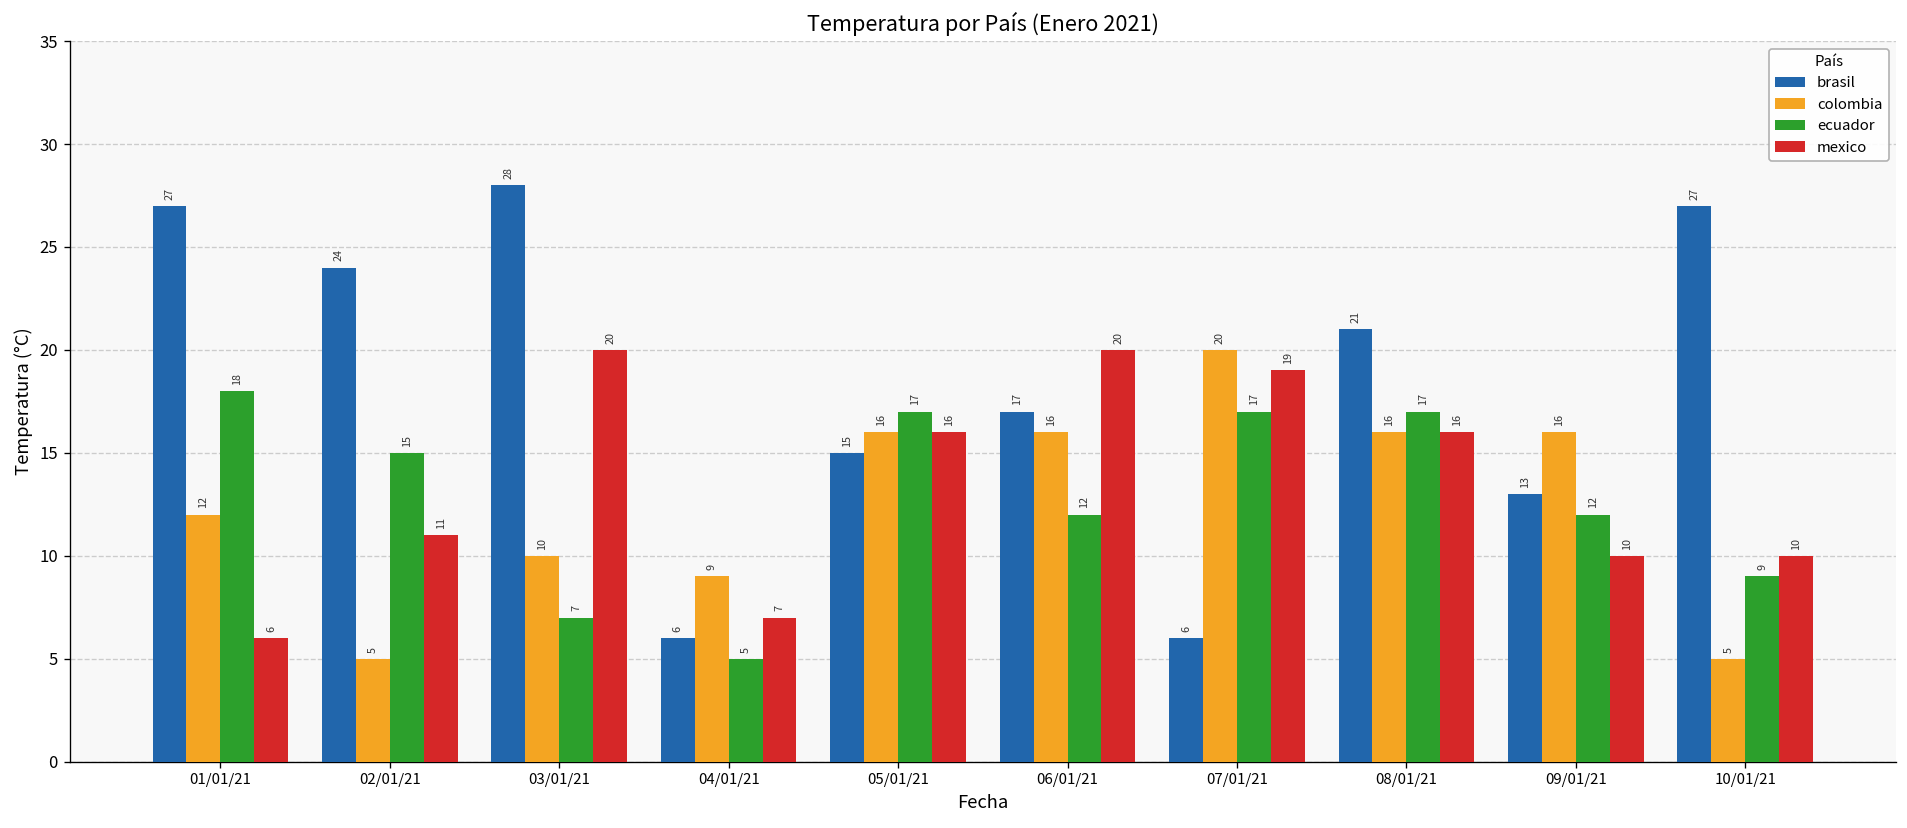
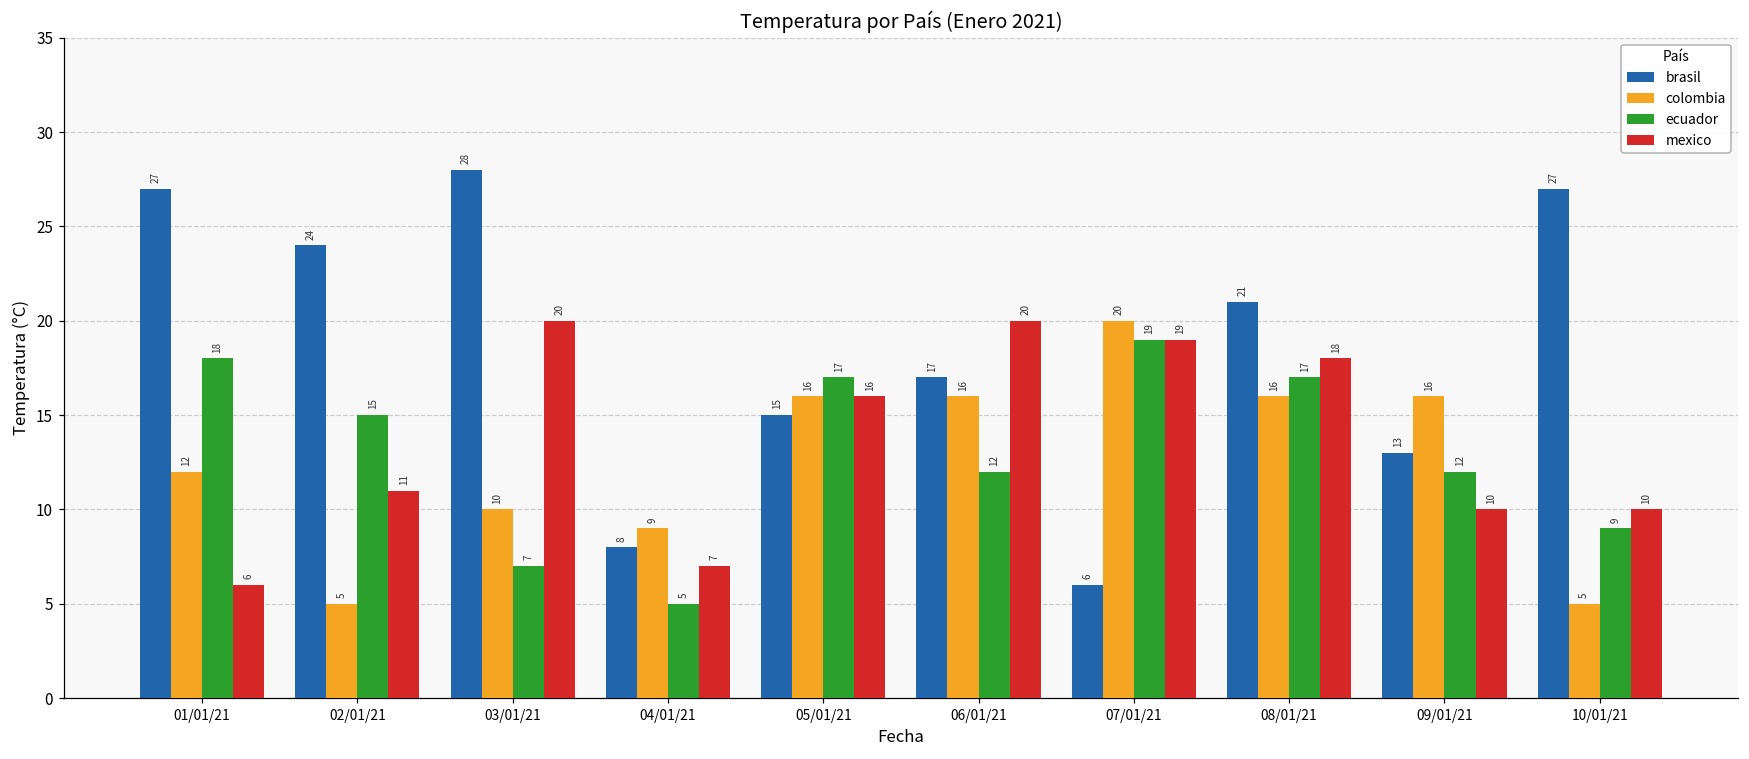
brasil, 04/01/21: 6 -> 8
ecuador, 07/01/21: 17 -> 19
mexico, 08/01/21: 16 -> 18
